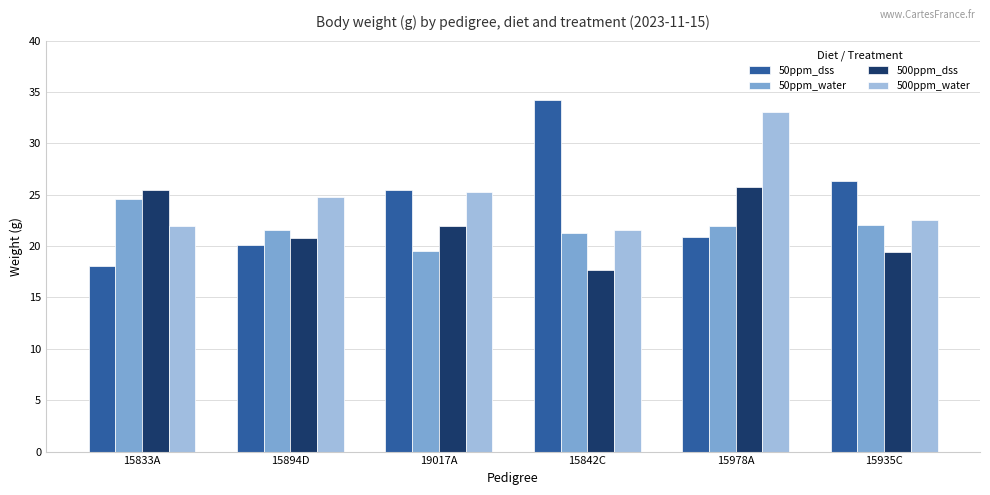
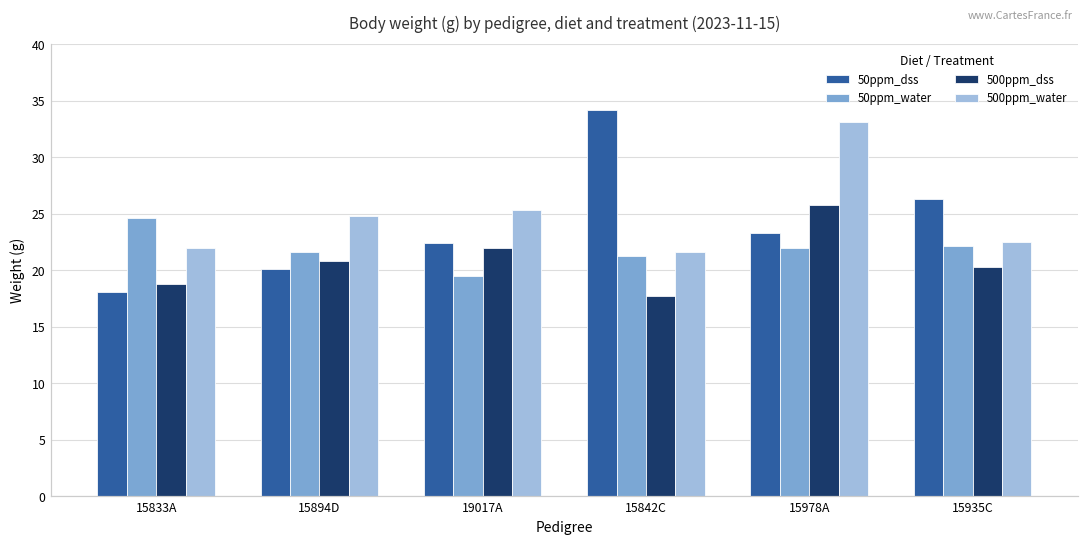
500ppm_dss, 15833A: 25.5 -> 18.8
50ppm_dss, 19017A: 25.5 -> 22.4
50ppm_dss, 15978A: 20.9 -> 23.3
500ppm_dss, 15935C: 19.4 -> 20.3
